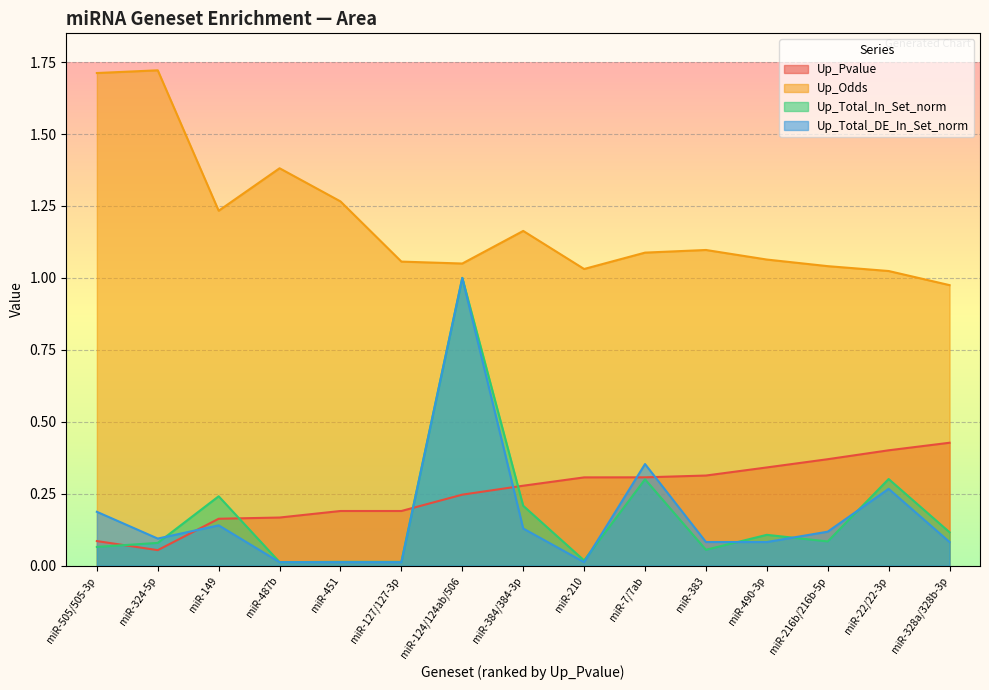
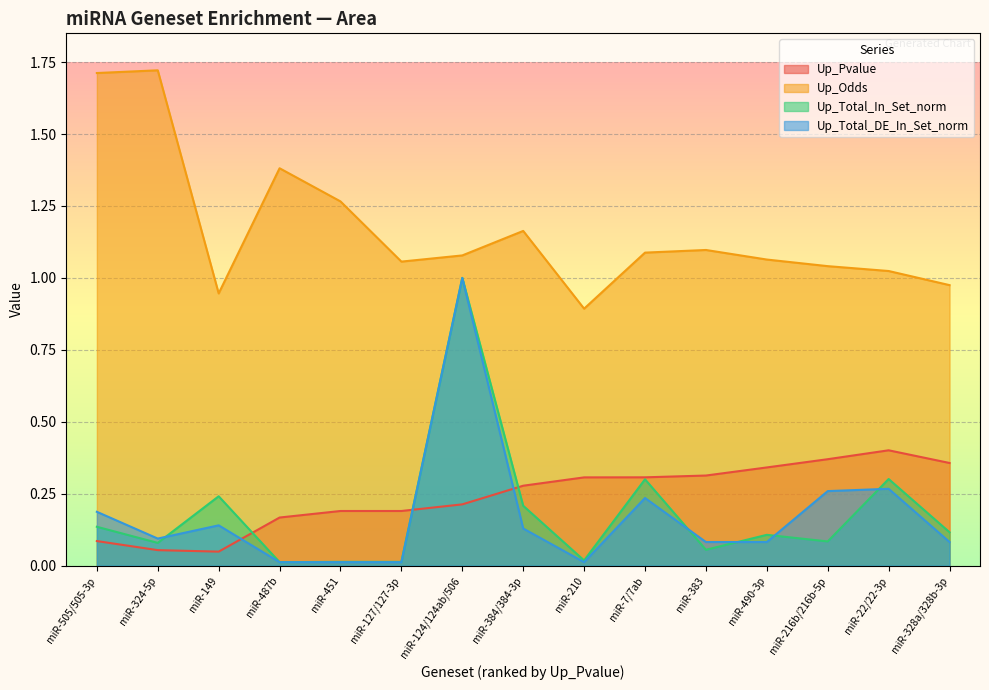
Up_Total_In_Set_norm, miR-505/505-3p: 0.07 -> 0.14
Up_Pvalue, miR-149: 0.16 -> 0.05
Up_Odds, miR-149: 1.23 -> 0.95
Up_Pvalue, miR-124/124ab/506: 0.25 -> 0.21
Up_Odds, miR-124/124ab/506: 1.05 -> 1.08
Up_Odds, miR-210: 1.03 -> 0.89
Up_Total_DE_In_Set_norm, miR-7/7ab: 0.35 -> 0.24
Up_Total_DE_In_Set_norm, miR-216b/216b-5p: 0.12 -> 0.26
Up_Pvalue, miR-328a/328b-3p: 0.43 -> 0.36
